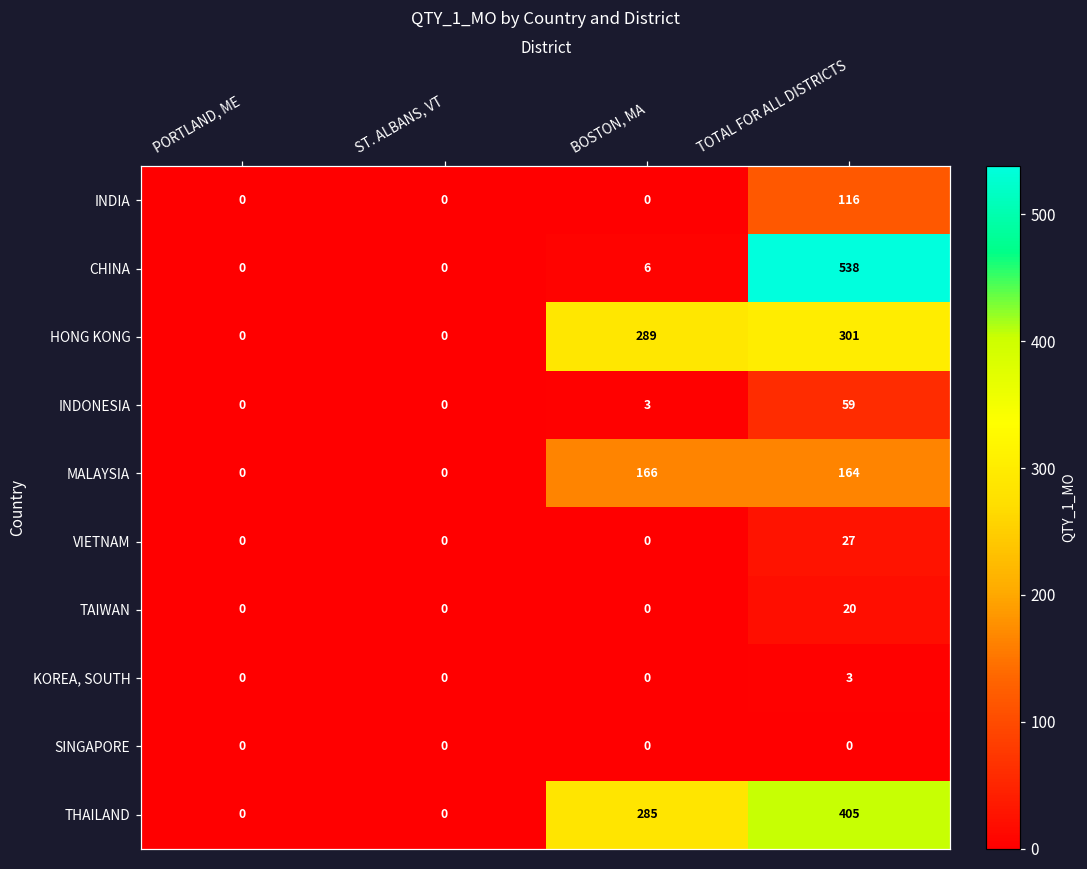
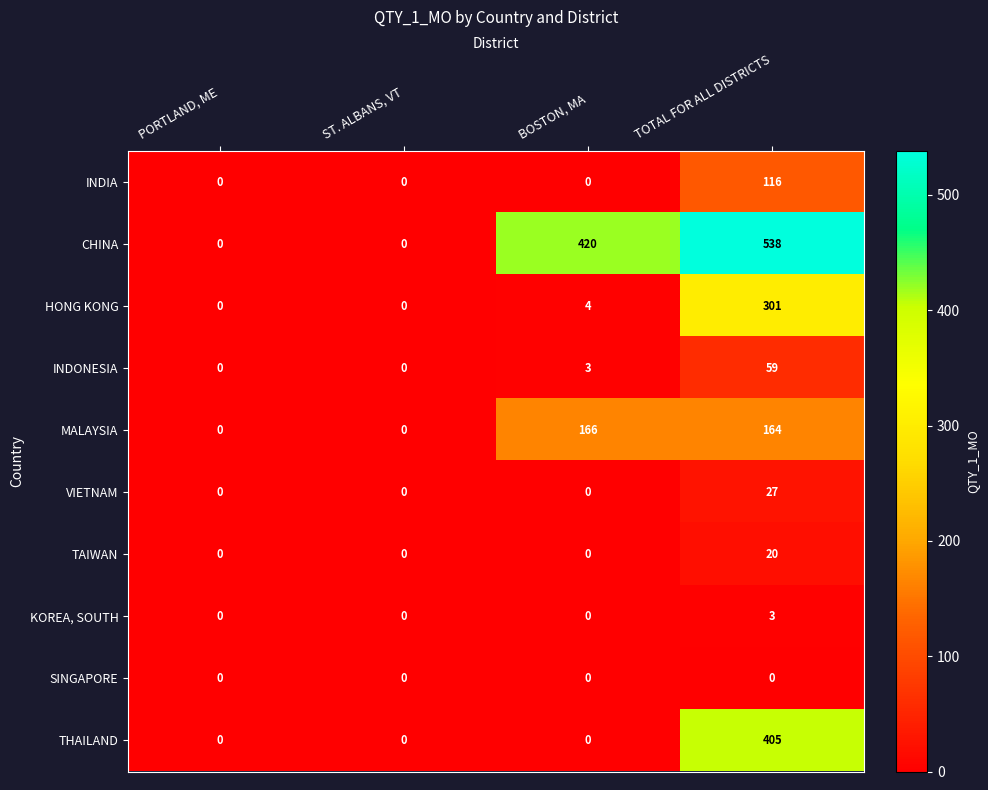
CHINA, BOSTON, MA: 6 -> 420
HONG KONG, BOSTON, MA: 289 -> 4
THAILAND, BOSTON, MA: 285 -> 0
